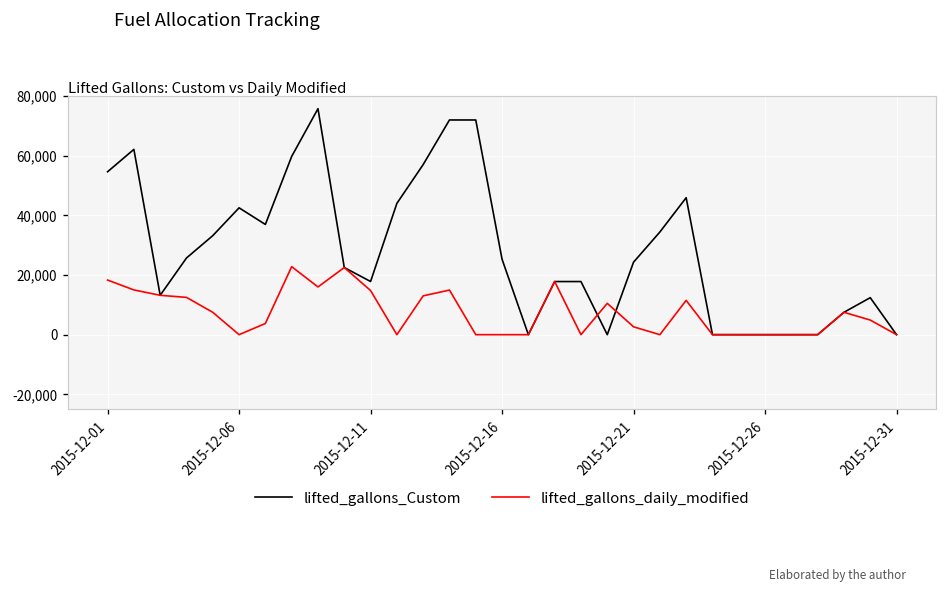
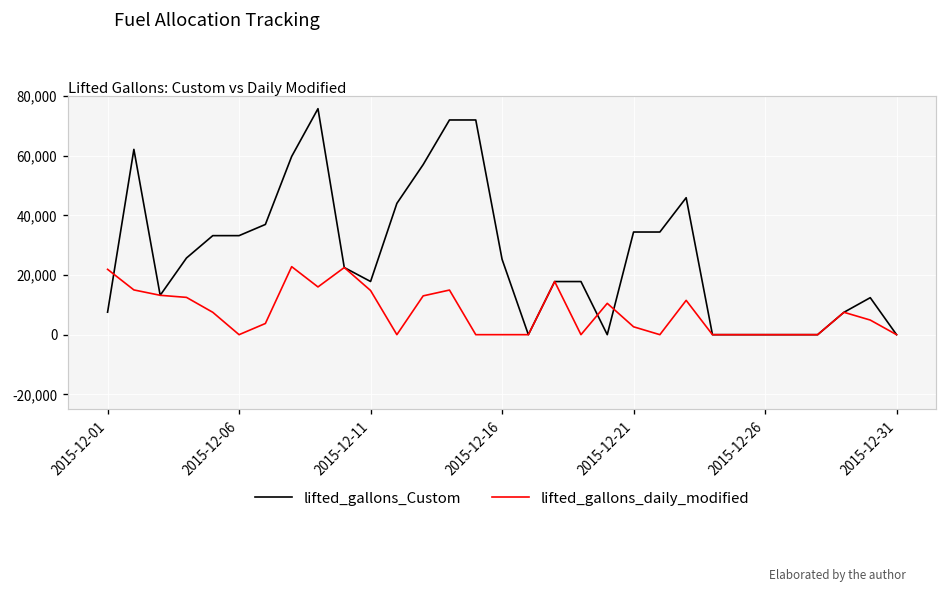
lifted_gallons_Custom, 2015-12-01: 55,000 -> 8,000
lifted_gallons_daily_modified, 2015-12-01: 18,000 -> 22,000
lifted_gallons_Custom, 2015-12-06: 43,000 -> 33,000
lifted_gallons_Custom, 2015-12-21: 24,000 -> 34,000
